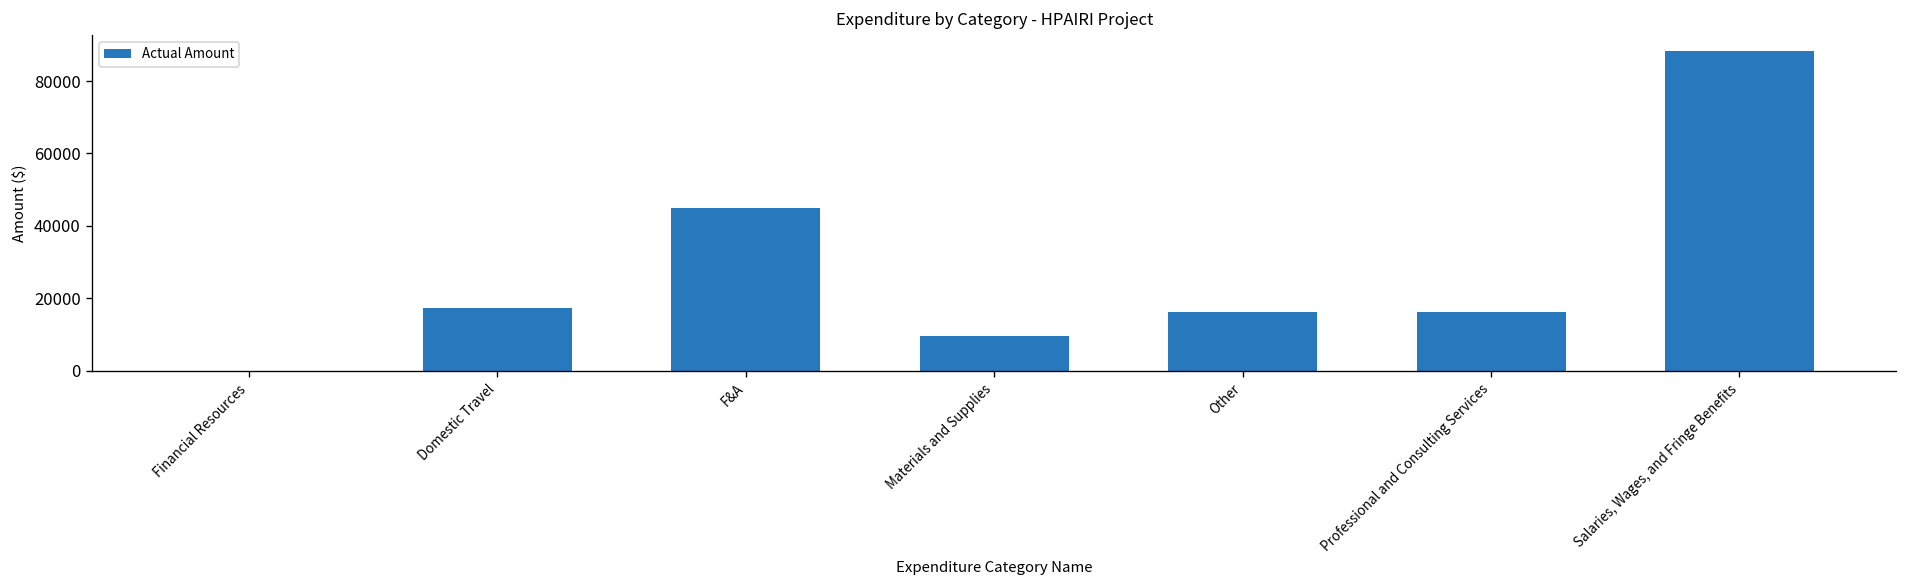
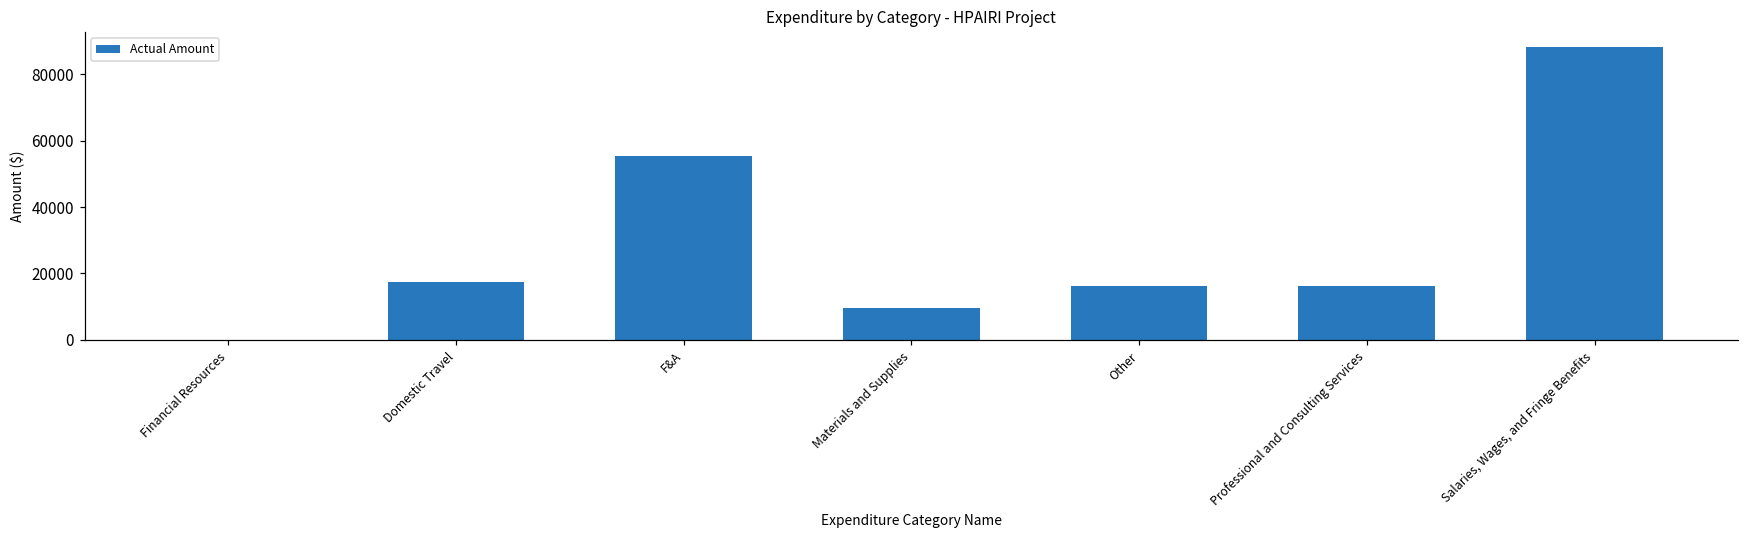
F&A: 45000 -> 55000
